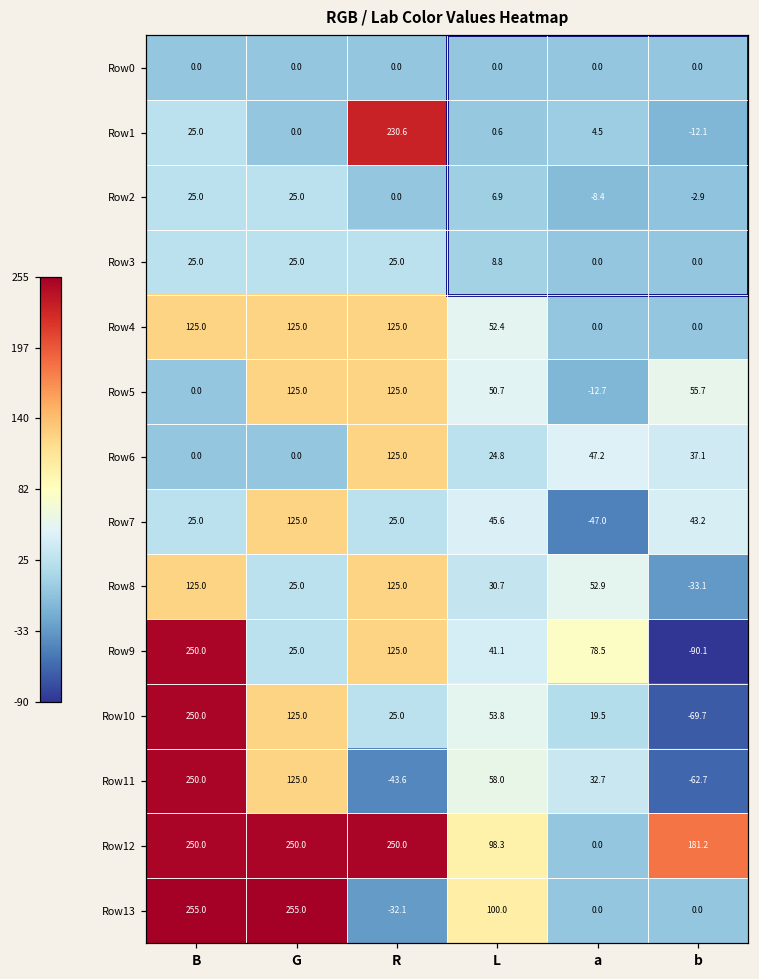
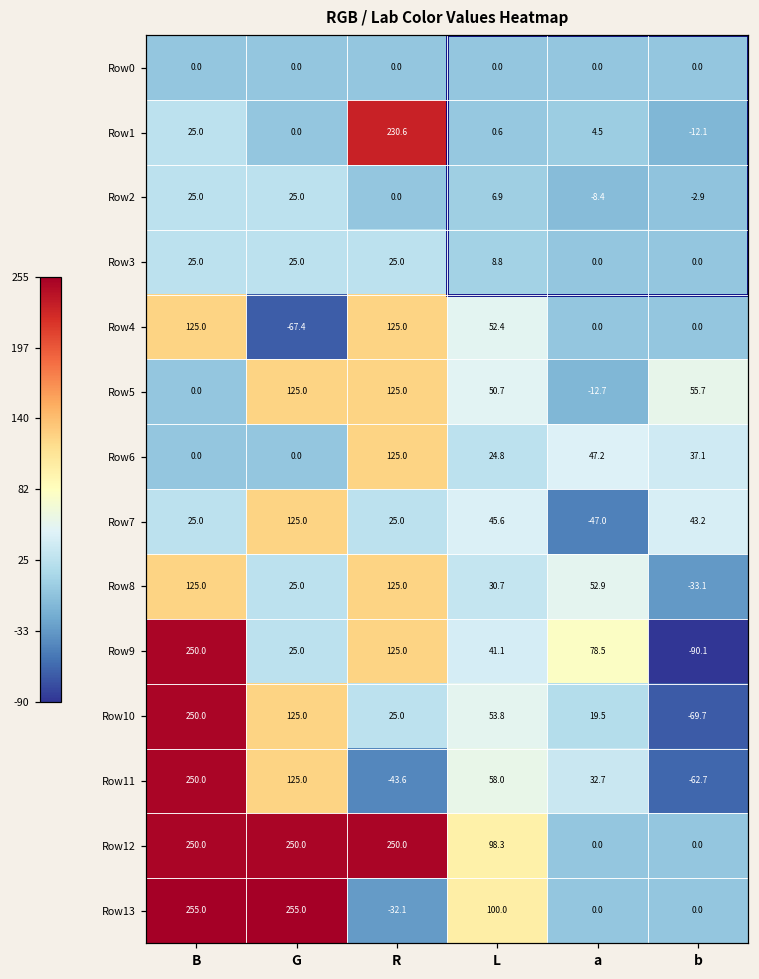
Row4, G: 125.0 -> -67.4
Row12, b: 181.2 -> 0.0
